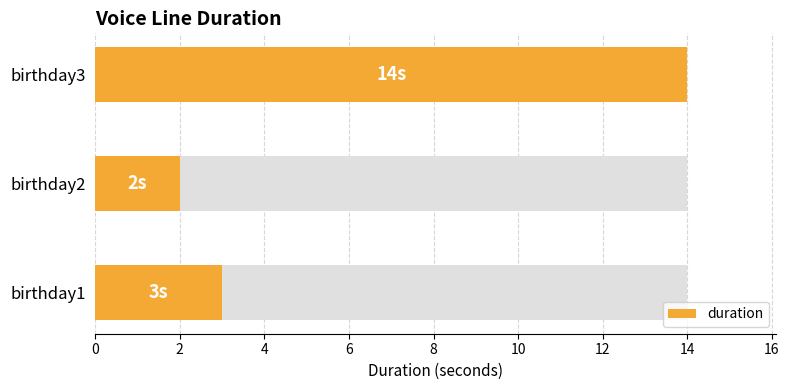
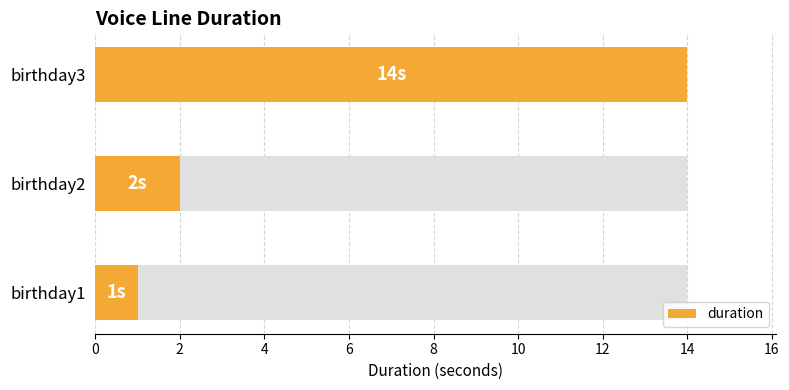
duration, birthday1: 3s -> 1s
